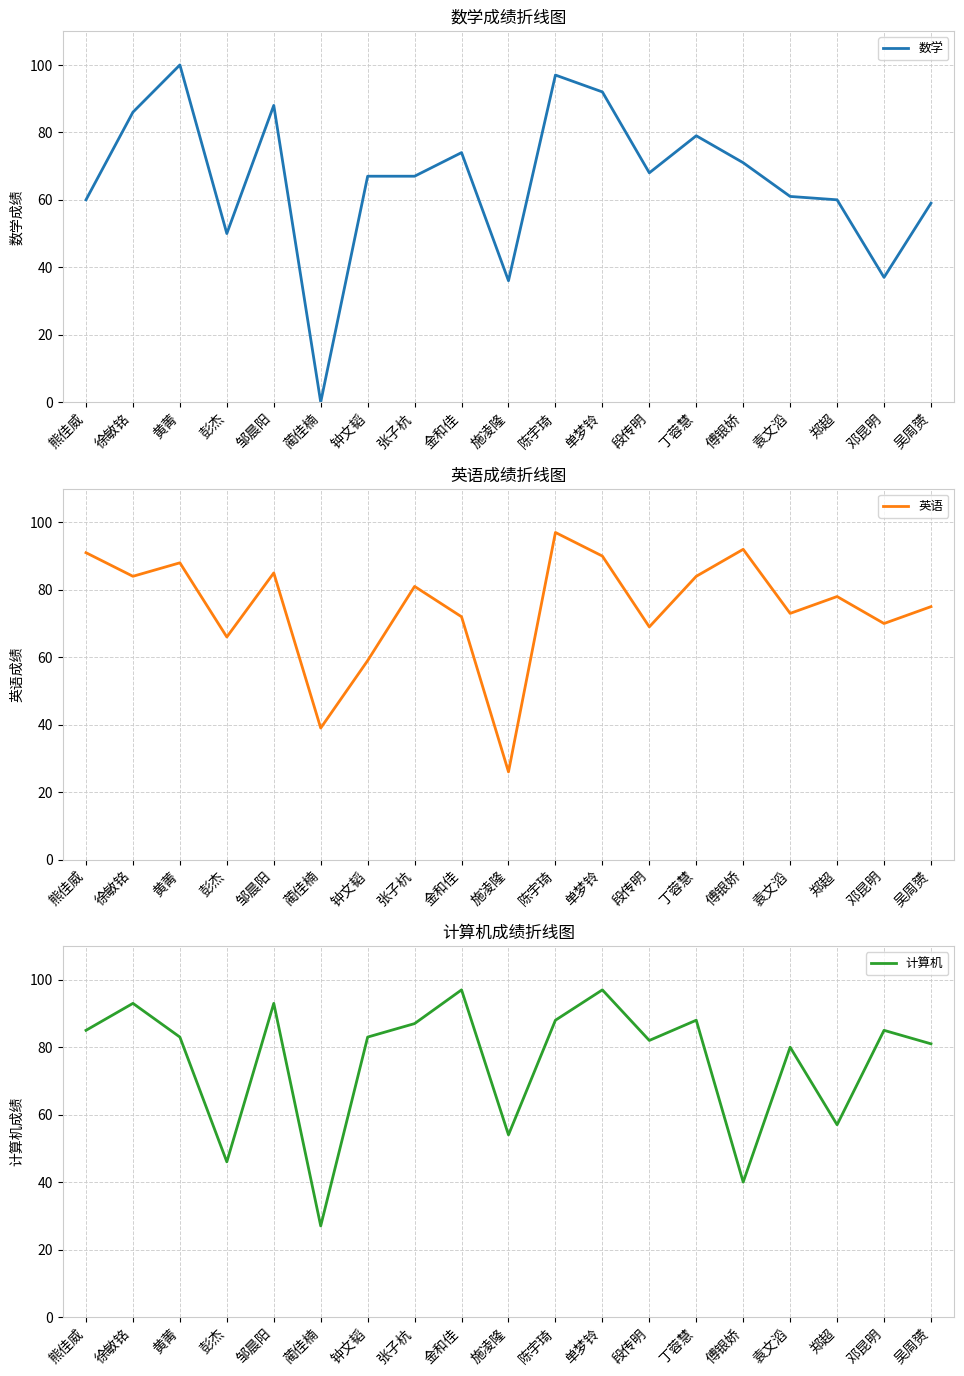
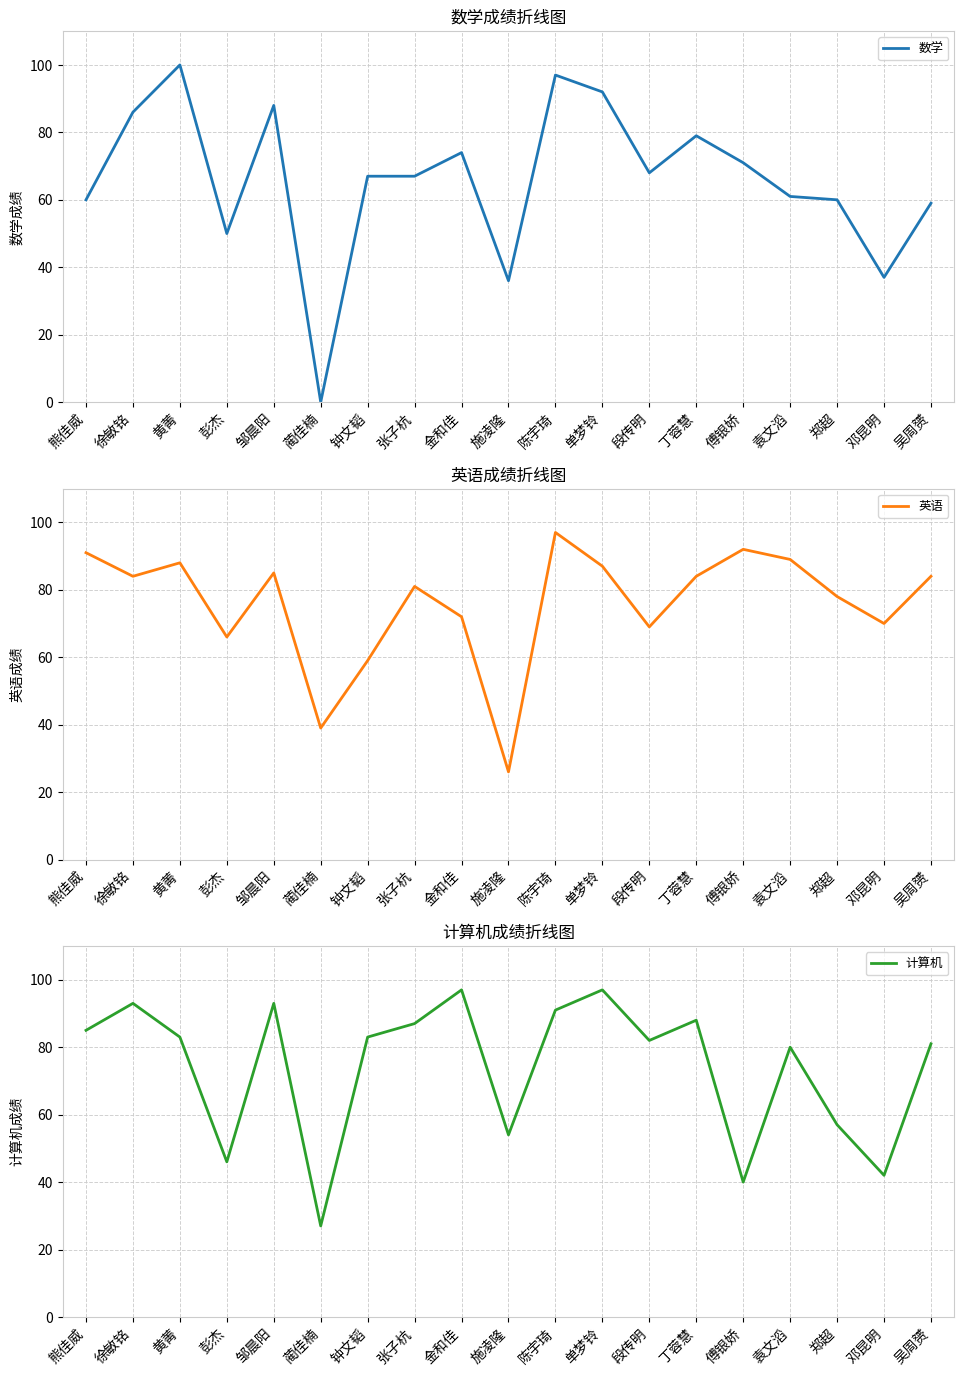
英语成绩折线图, 单梦铃: 90 -> 87
英语成绩折线图, 袁文滔: 73 -> 89
英语成绩折线图, 吴周赟: 75 -> 84
计算机成绩折线图, 陈宇琦: 88 -> 91
计算机成绩折线图, 邓昆明: 85 -> 42
